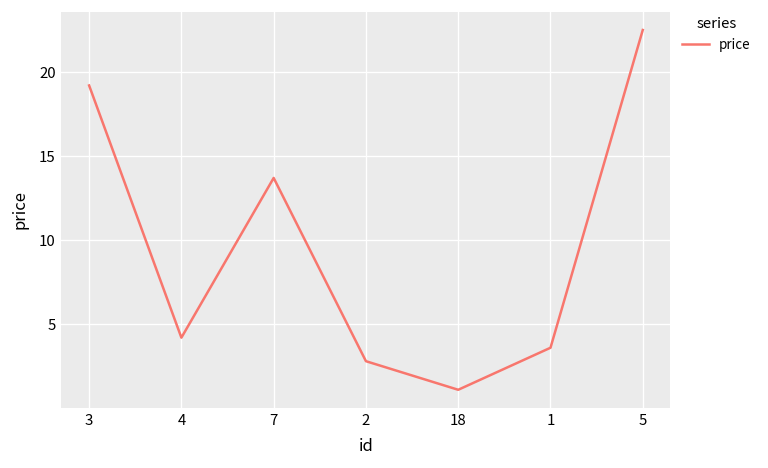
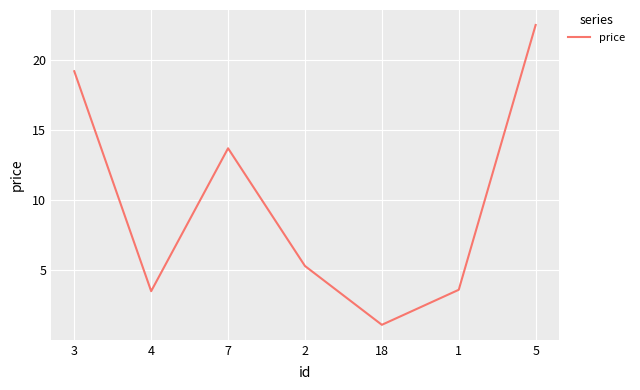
4: 4.2 -> 3.5
2: 2.8 -> 5.3
